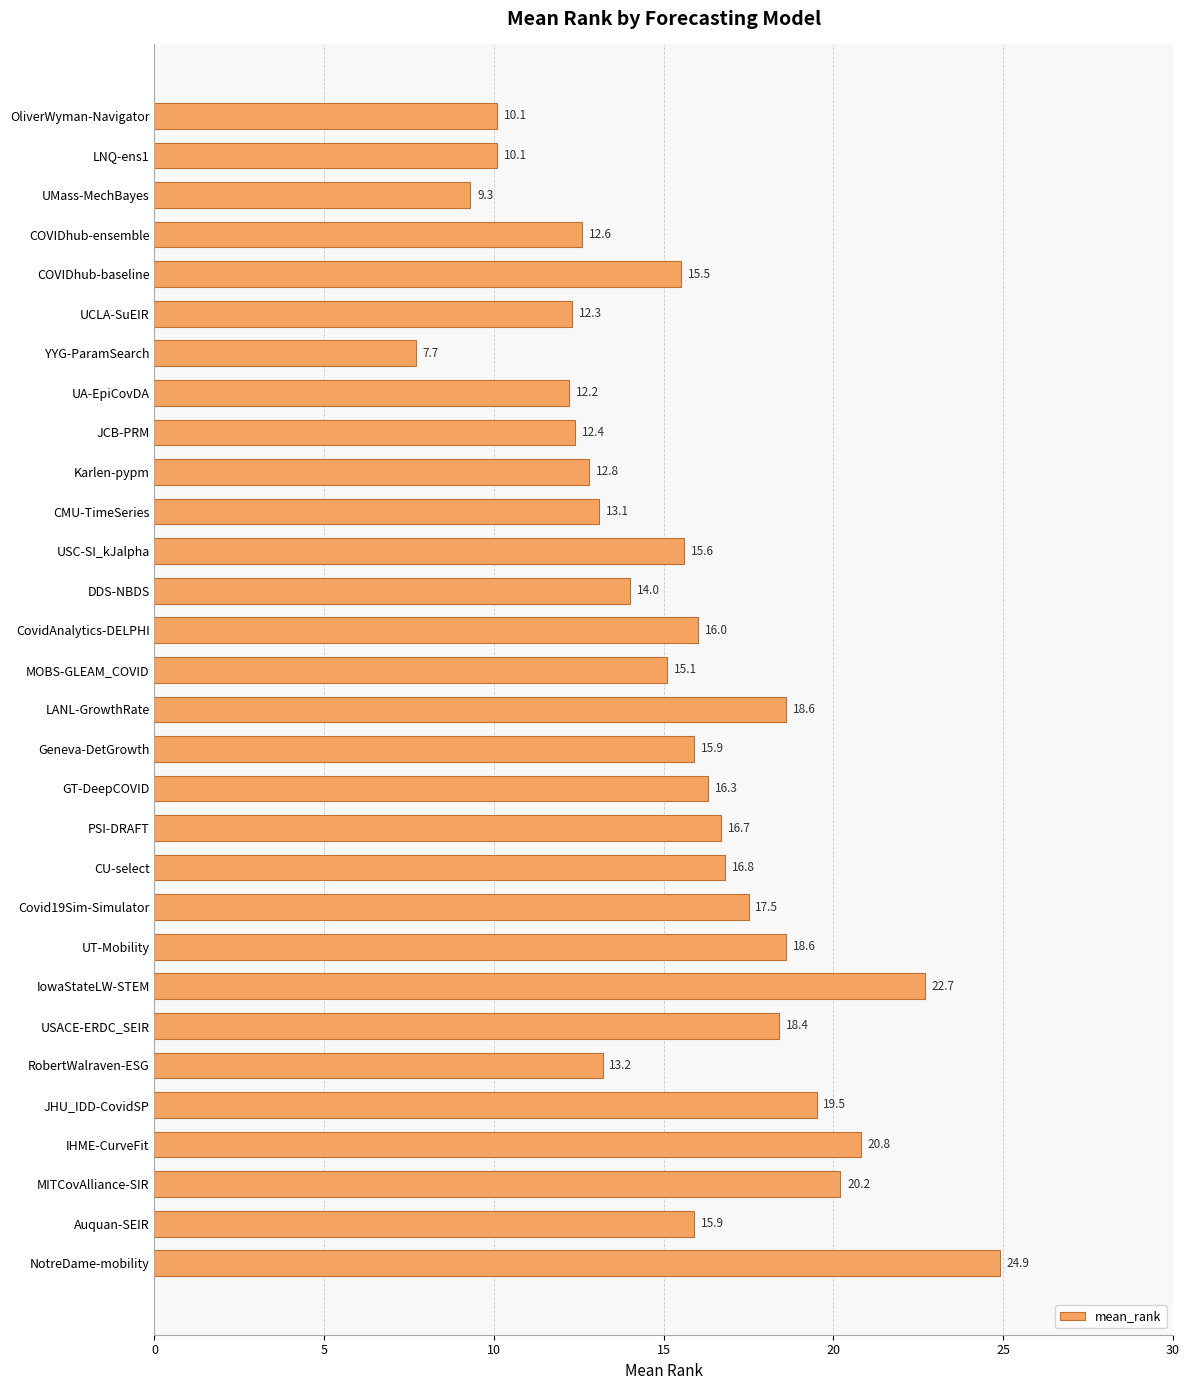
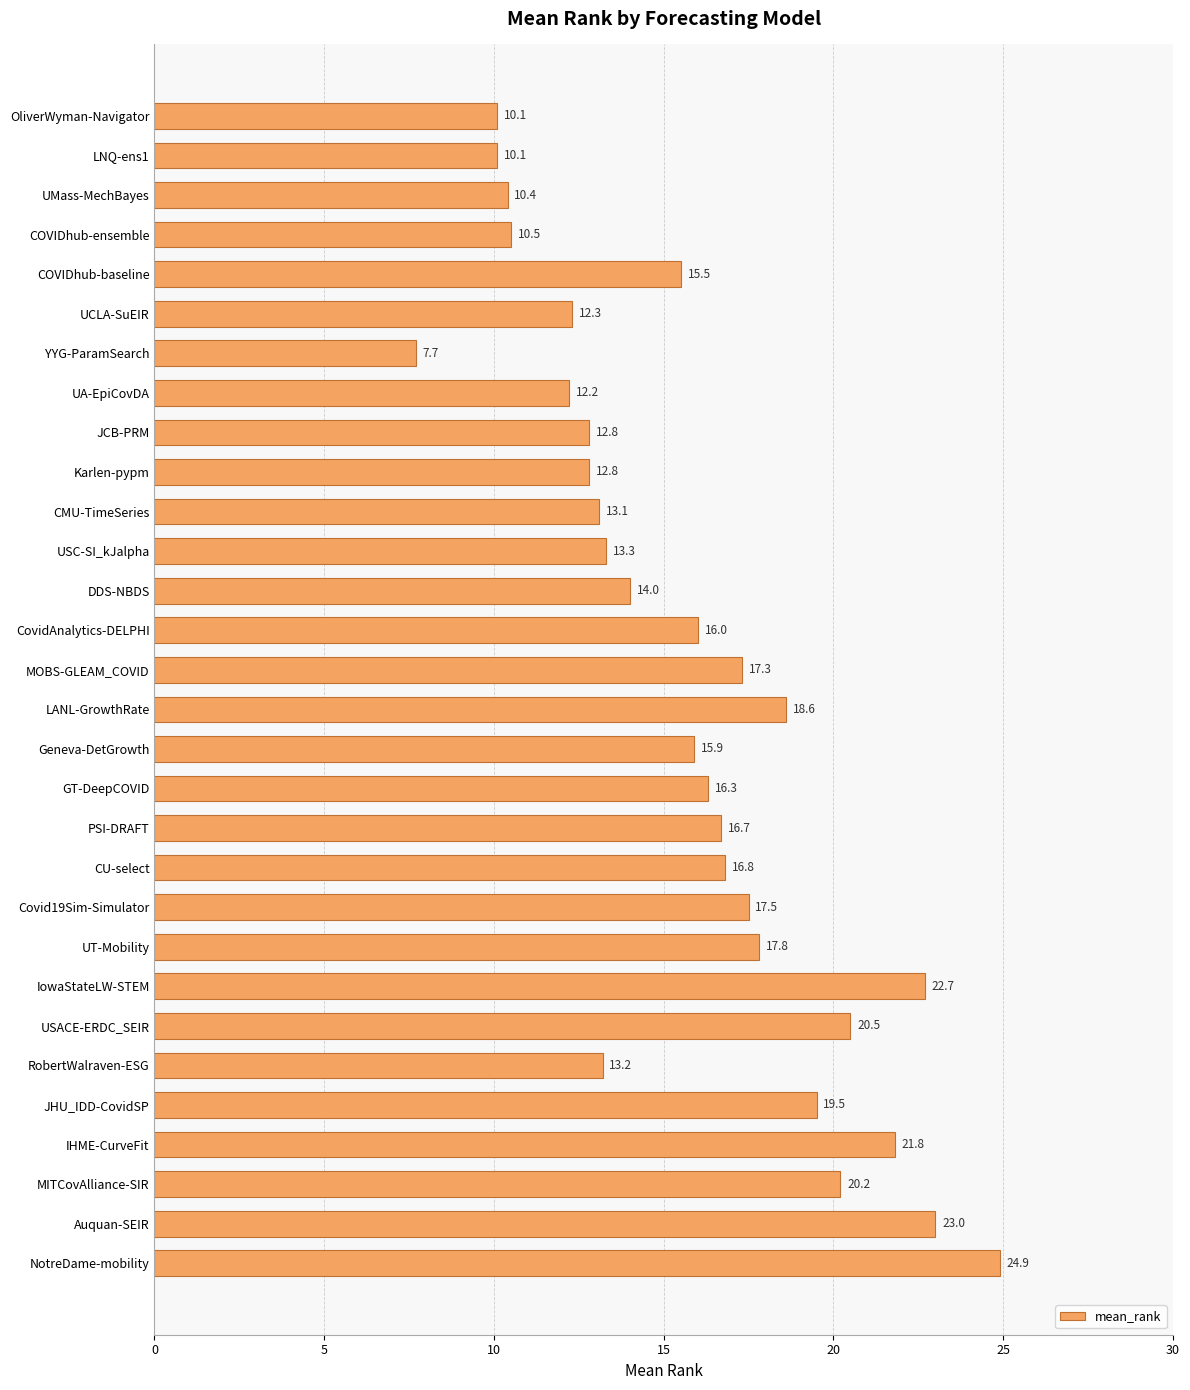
UMass-MechBayes: 9.3 -> 10.4
COVIDhub-ensemble: 12.6 -> 10.5
JCB-PRM: 12.4 -> 12.8
USC-SI_kJalpha: 15.6 -> 13.3
MOBS-GLEAM_COVID: 15.1 -> 17.3
UT-Mobility: 18.6 -> 17.8
USACE-ERDC_SEIR: 18.4 -> 20.5
IHME-CurveFit: 20.8 -> 21.8
Auquan-SEIR: 15.9 -> 23.0
